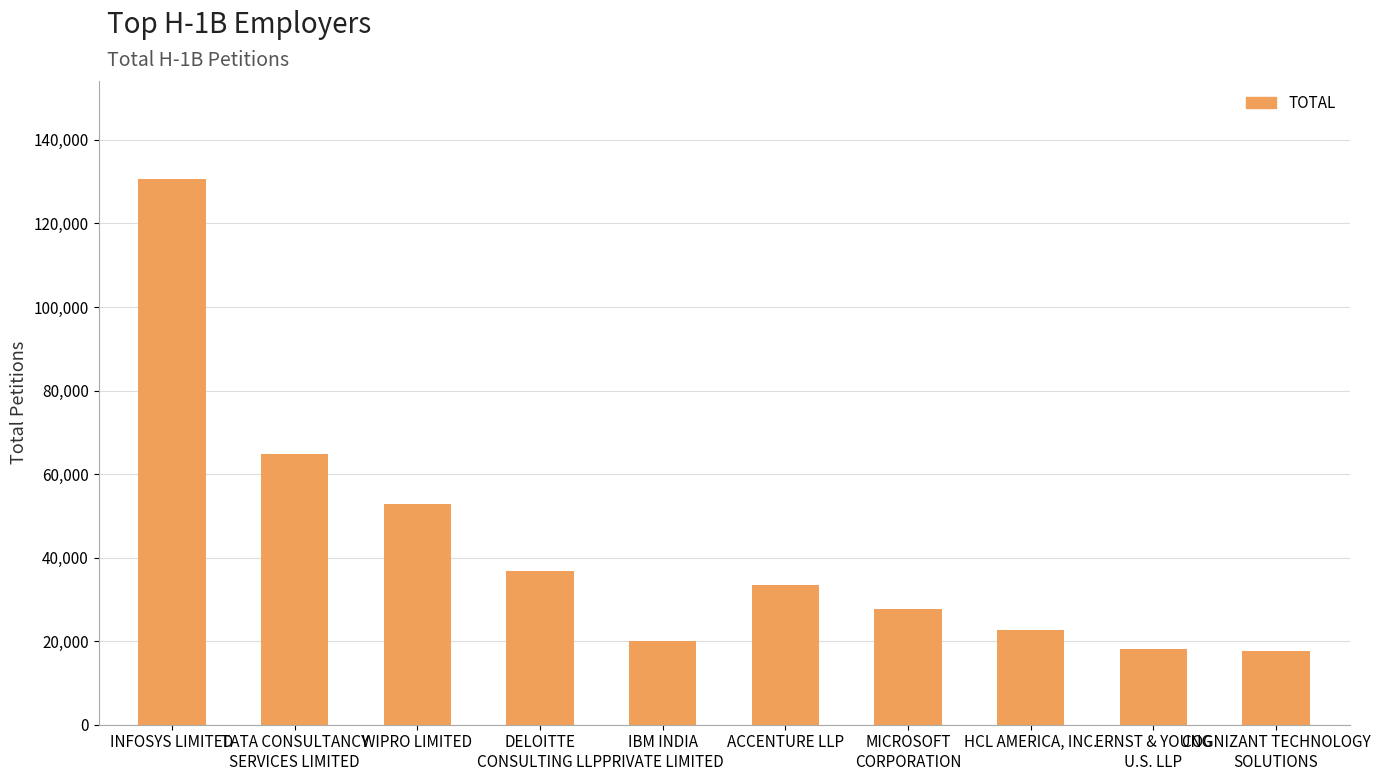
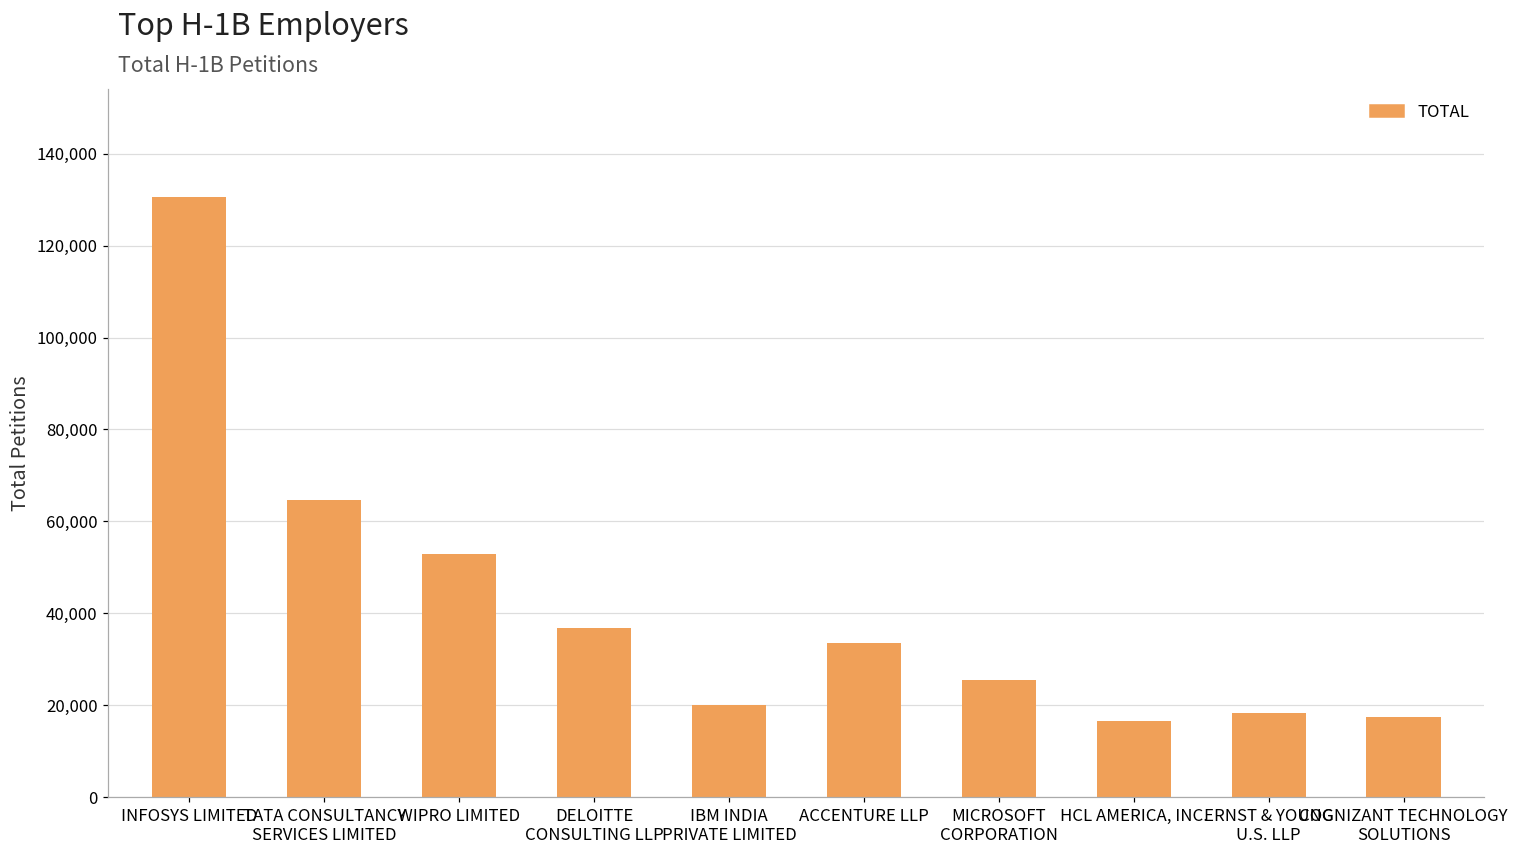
MICROSOFT CORPORATION: 28,000 -> 26,000
HCL AMERICA, INC.: 23,000 -> 17,000
